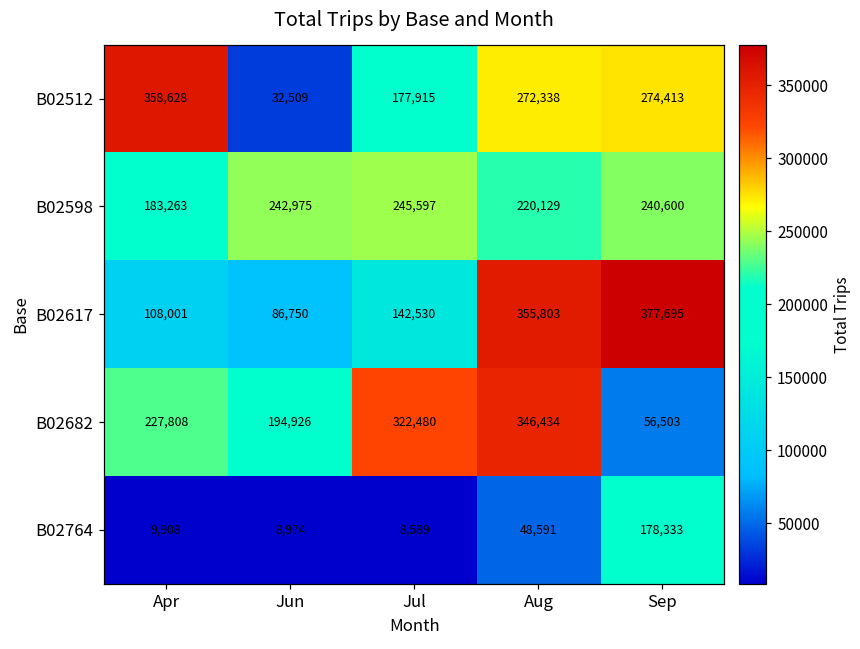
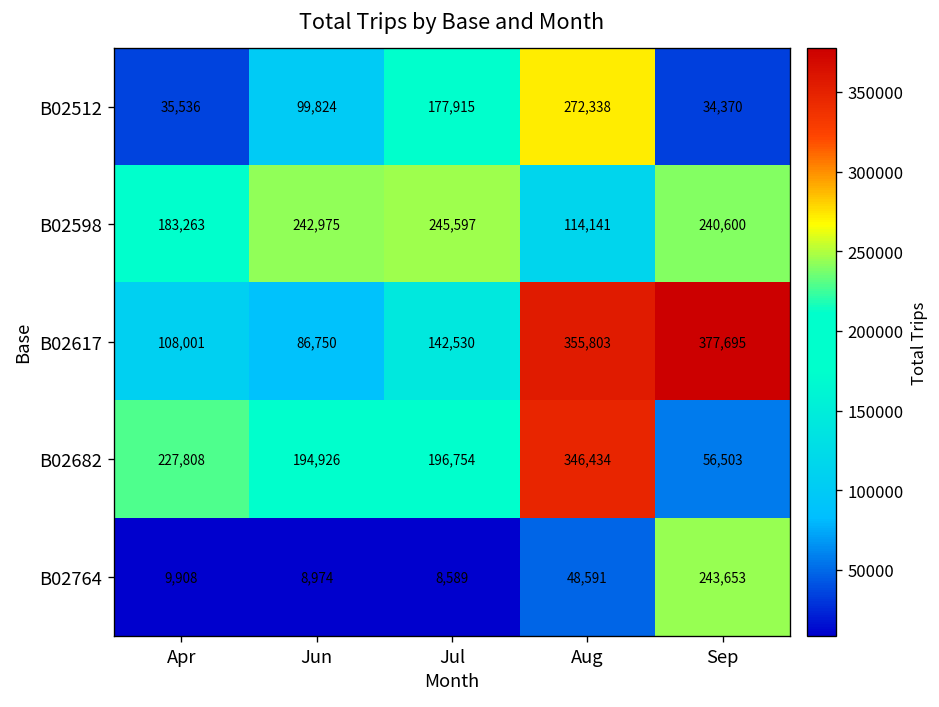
B02512, Apr: 358,628 -> 35,536
B02512, Jun: 32,509 -> 99,824
B02512, Sep: 274,413 -> 34,370
B02598, Aug: 220,129 -> 114,141
B02682, Jul: 322,480 -> 196,754
B02764, Sep: 178,333 -> 243,653
